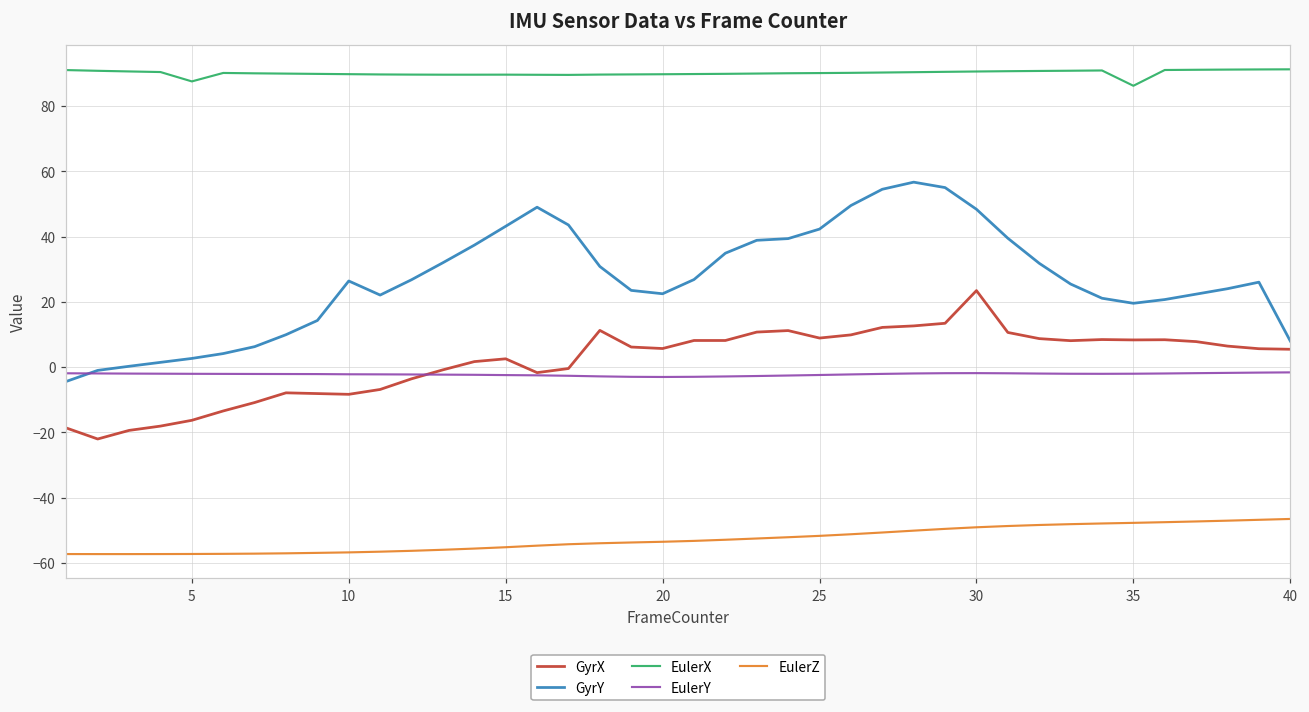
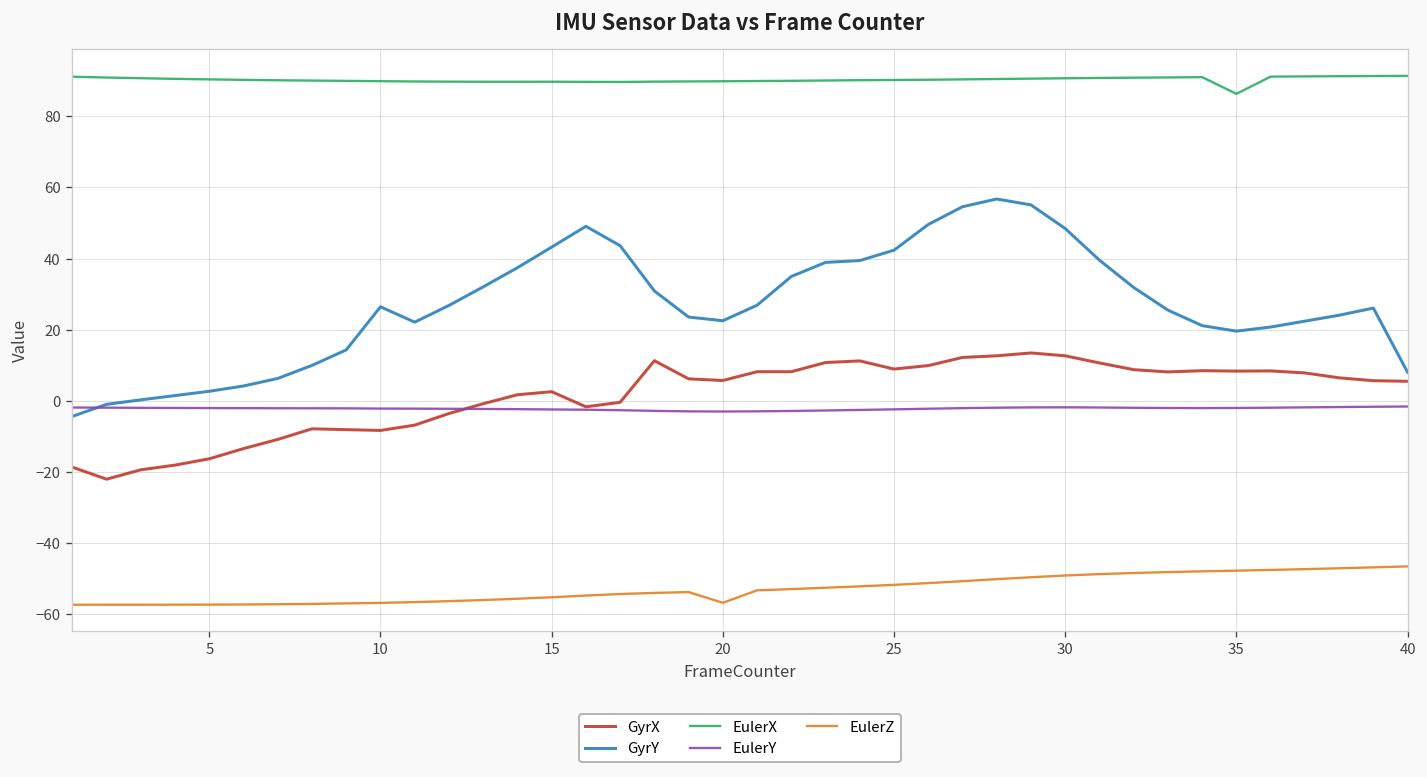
EulerX, 5: 88 -> 90
EulerZ, 20: -54 -> -57
GyrX, 30: 23 -> 13
